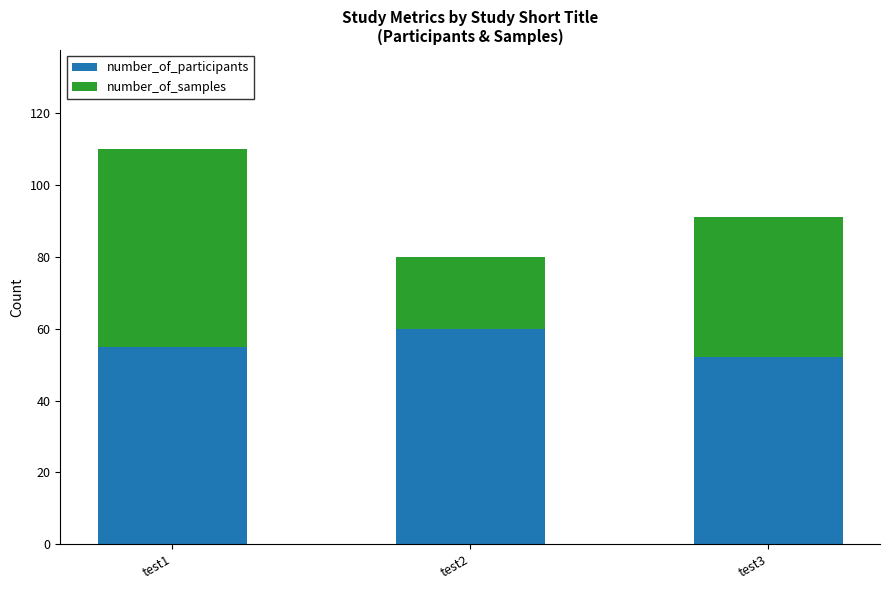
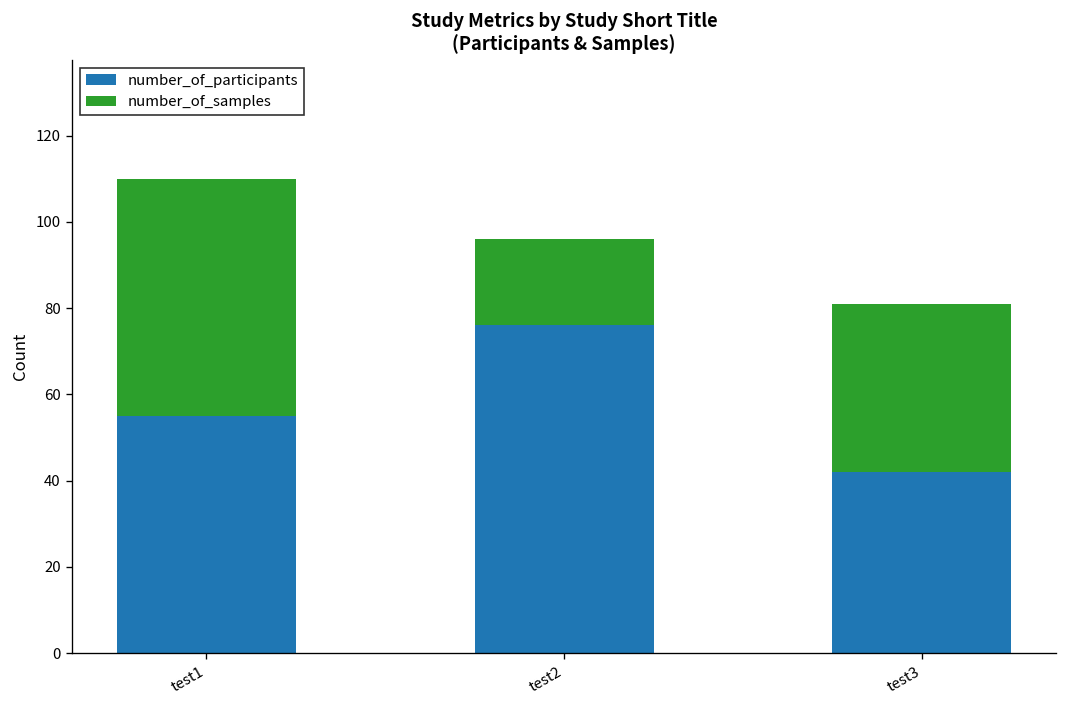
number_of_participants, test2: 60 -> 76
number_of_participants, test3: 52 -> 42
